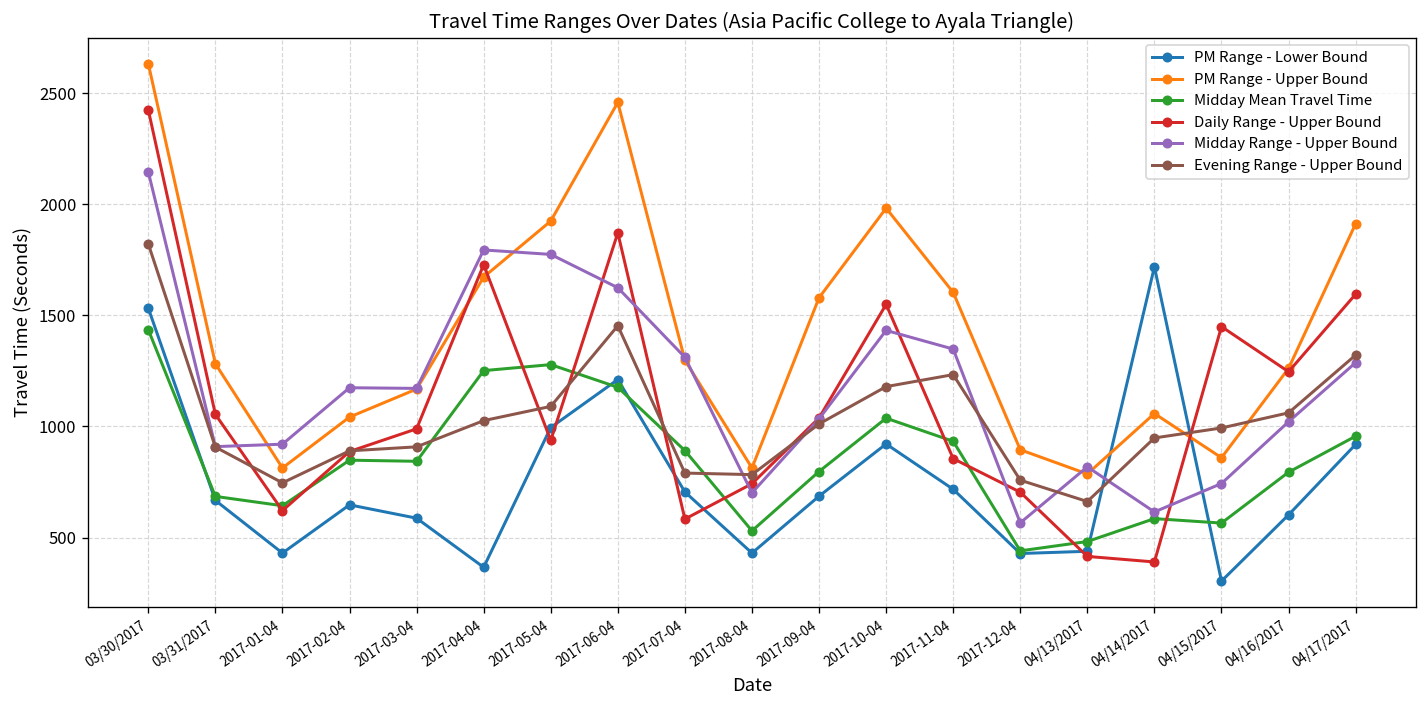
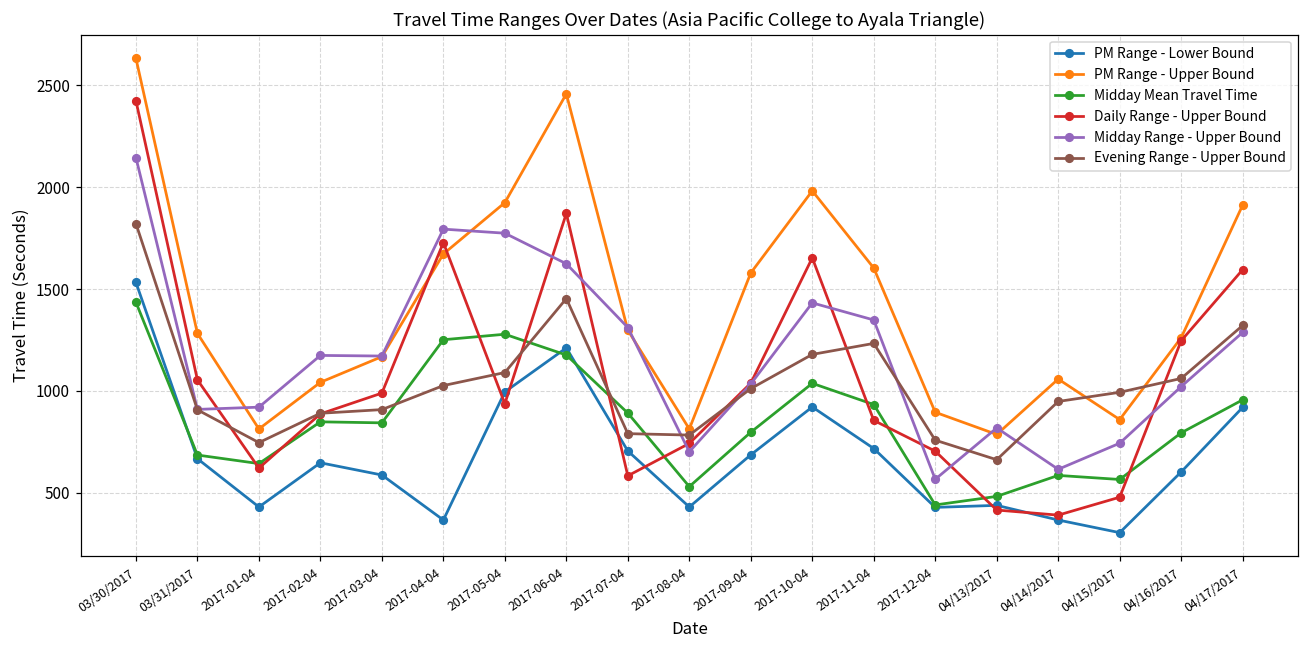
Daily Range - Upper Bound, 2017-10-04: 1550 -> 1650
PM Range - Lower Bound, 04/14/2017: 1720 -> 370
Daily Range - Upper Bound, 04/15/2017: 1450 -> 480
